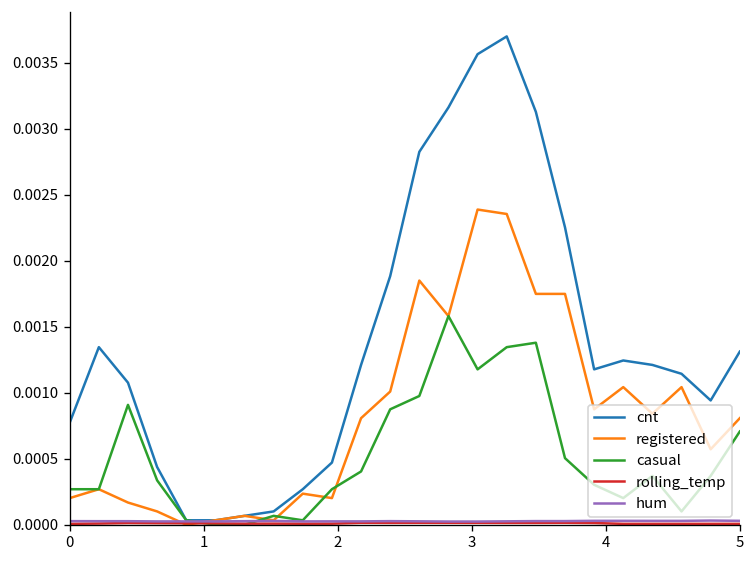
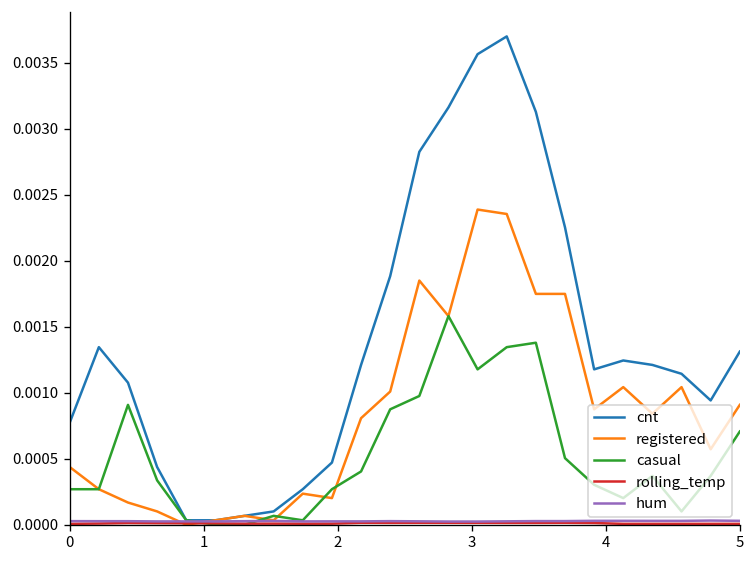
registered, 0: 0.00020 -> 0.00044
registered, 5: 0.00081 -> 0.00091
